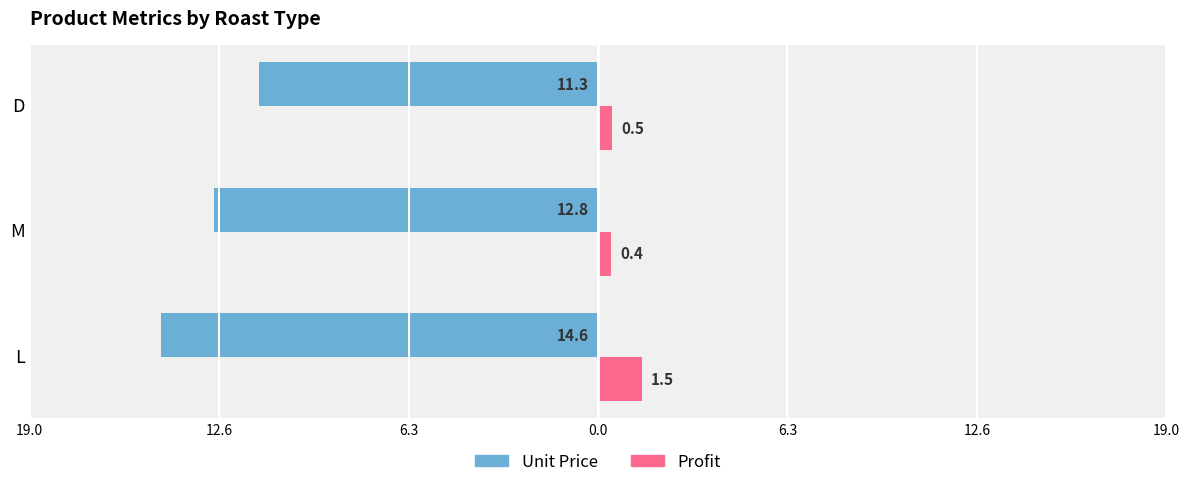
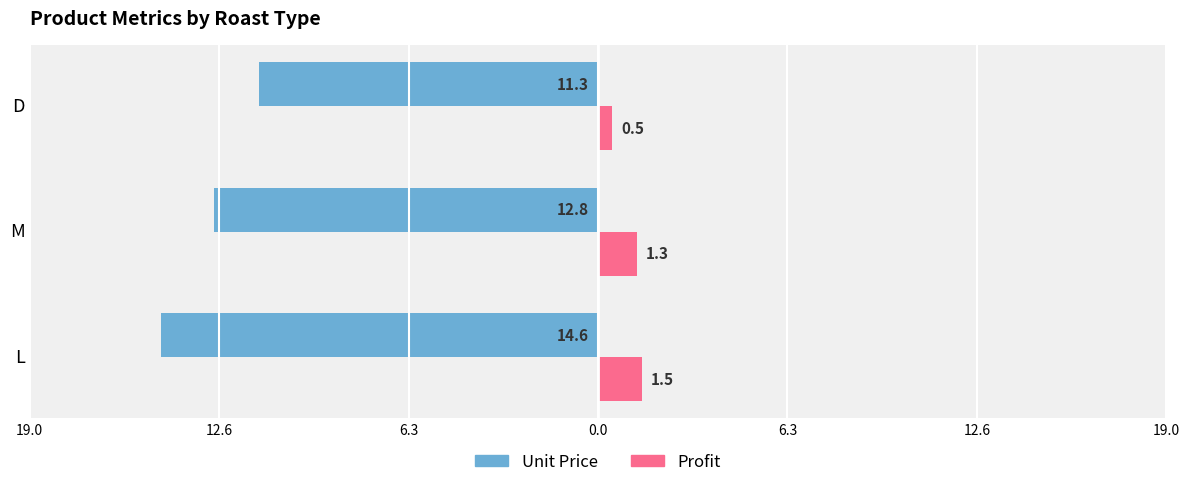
Profit, M: 0.4 -> 1.3
